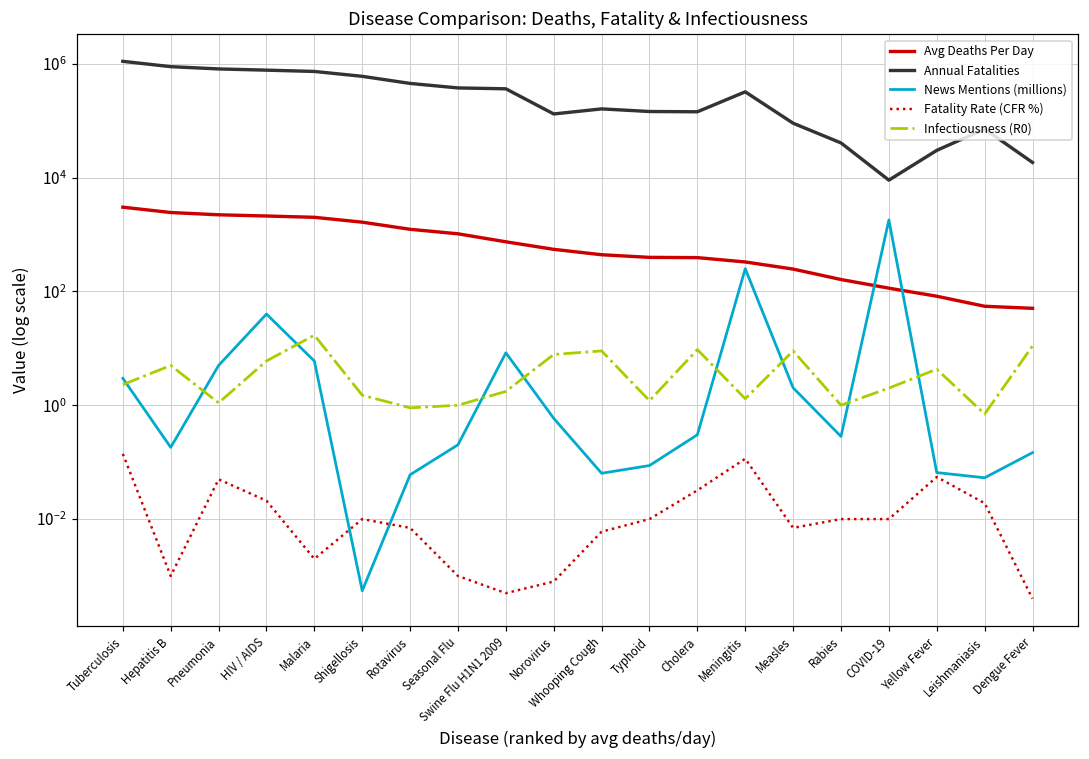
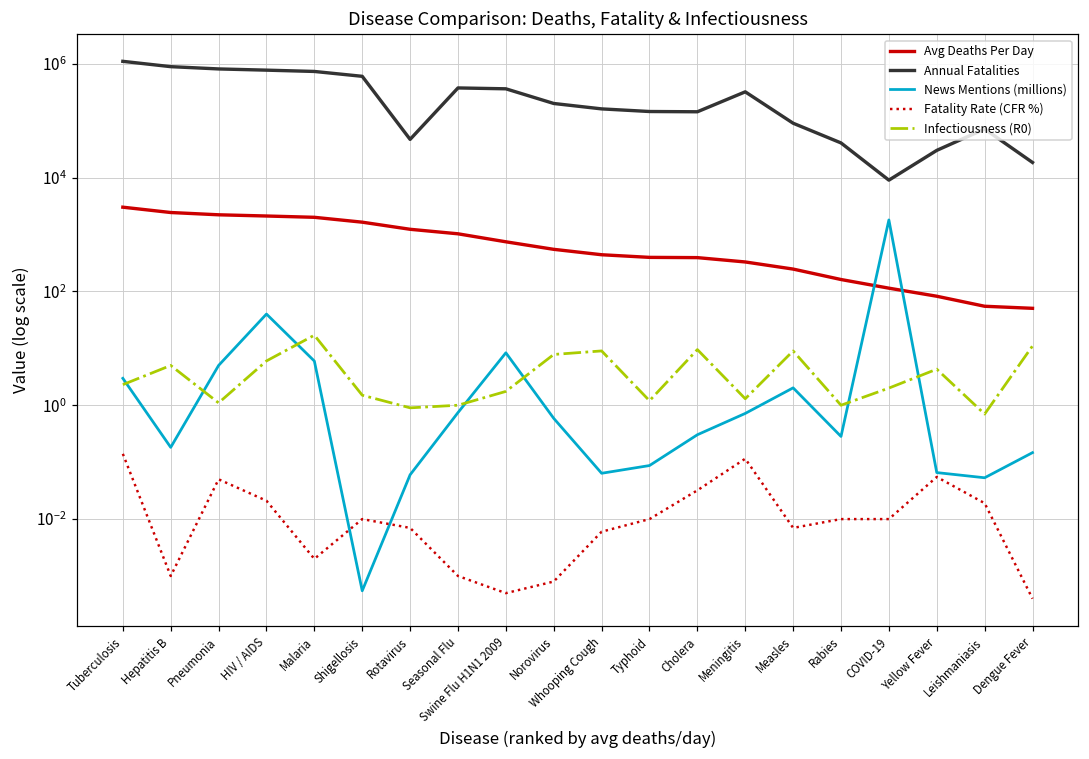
Annual Fatalities, Rotavirus: 500000 -> 50000
News Mentions (millions), Seasonal Flu: 0.20 -> 0.7
Annual Fatalities, Norovirus: 130000 -> 200000
News Mentions (millions), Meningitis: 300 -> 0.7
